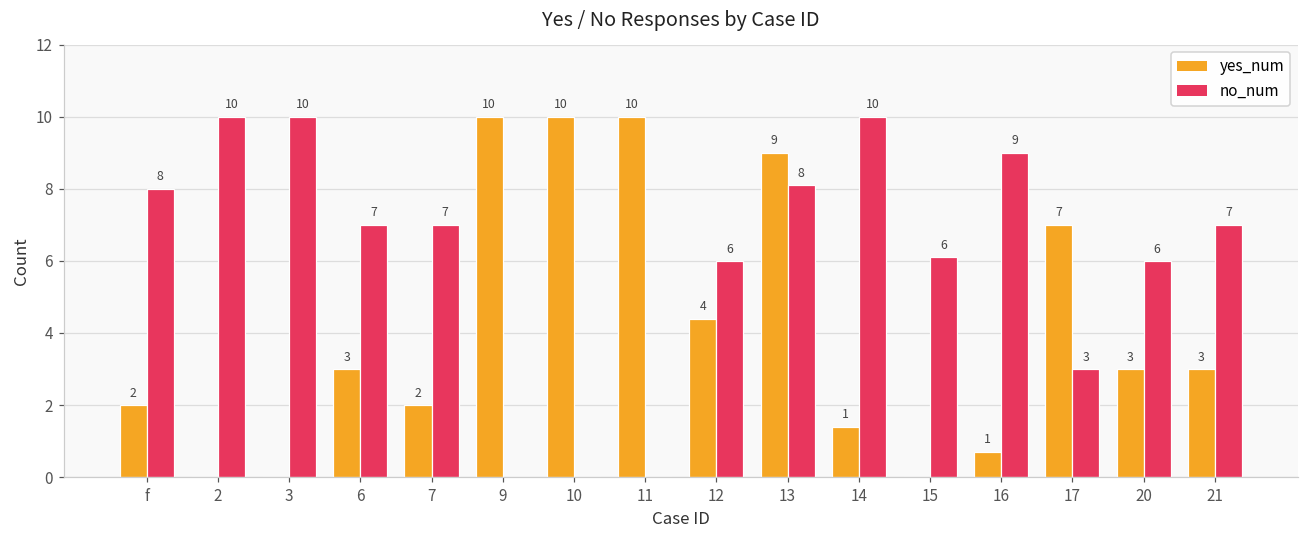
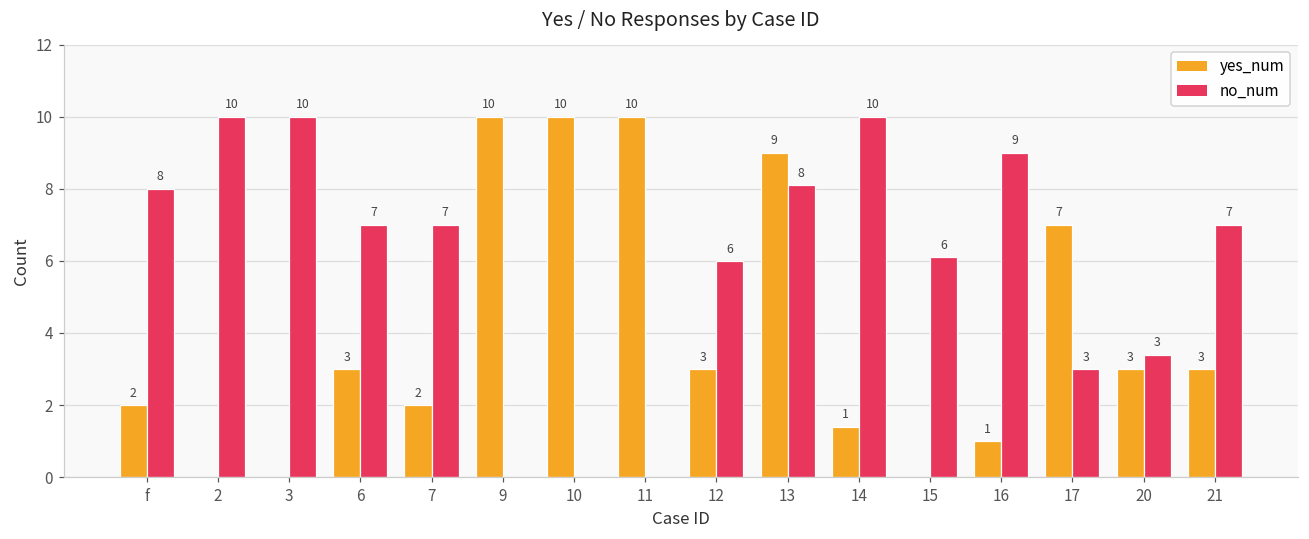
yes_num, 12: 4 -> 3
yes_num, 16: 0.7 -> 1.0
no_num, 20: 6 -> 3
